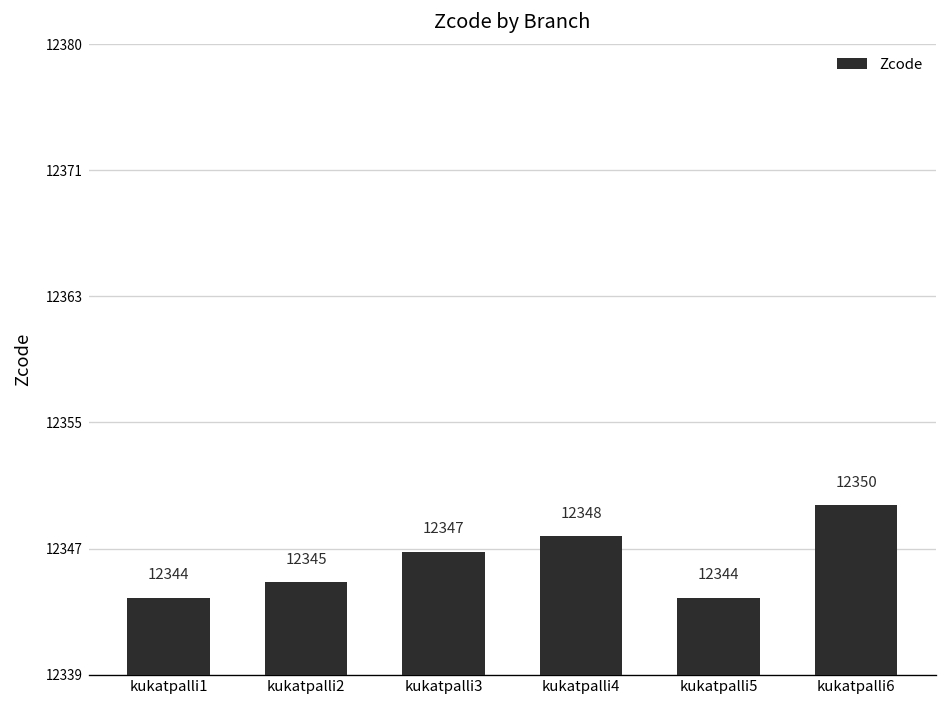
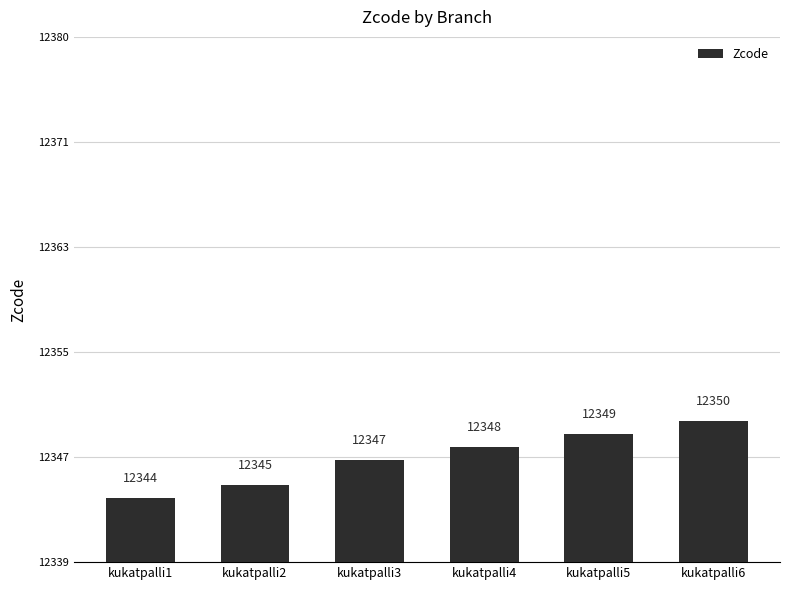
kukatpalli5: 12344 -> 12349
